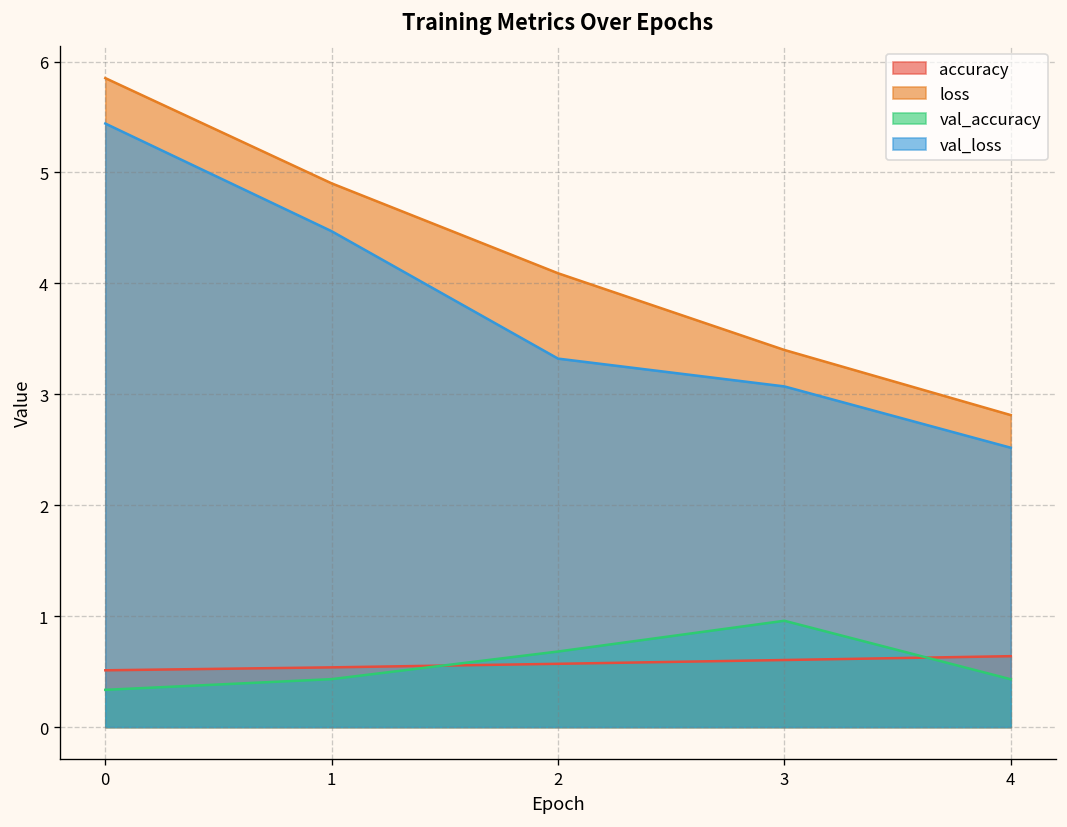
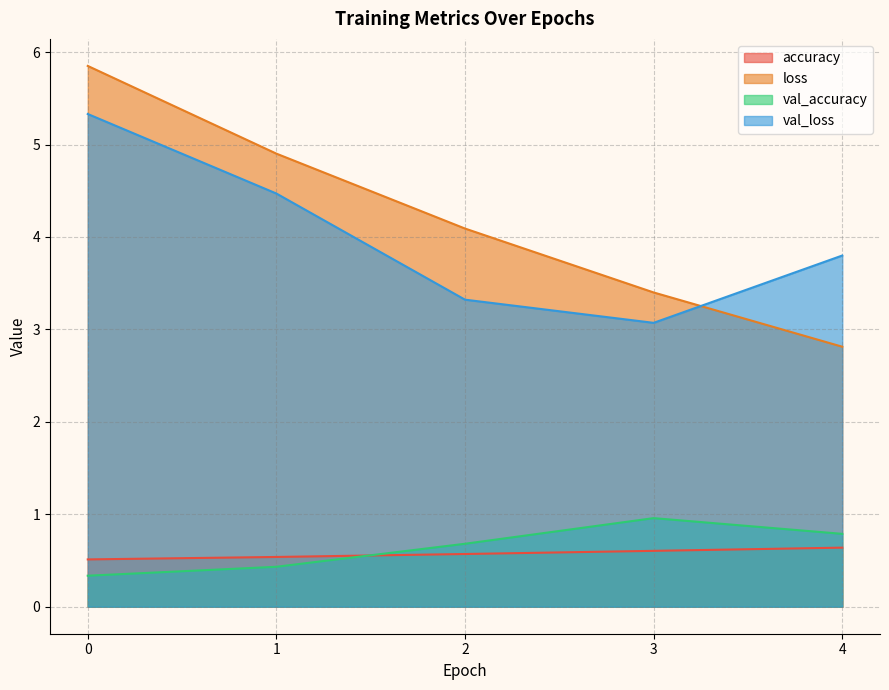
val_loss, 0: 5.4 -> 5.3
val_accuracy, 4: 0.4 -> 0.8
val_loss, 4: 2.5 -> 3.8
